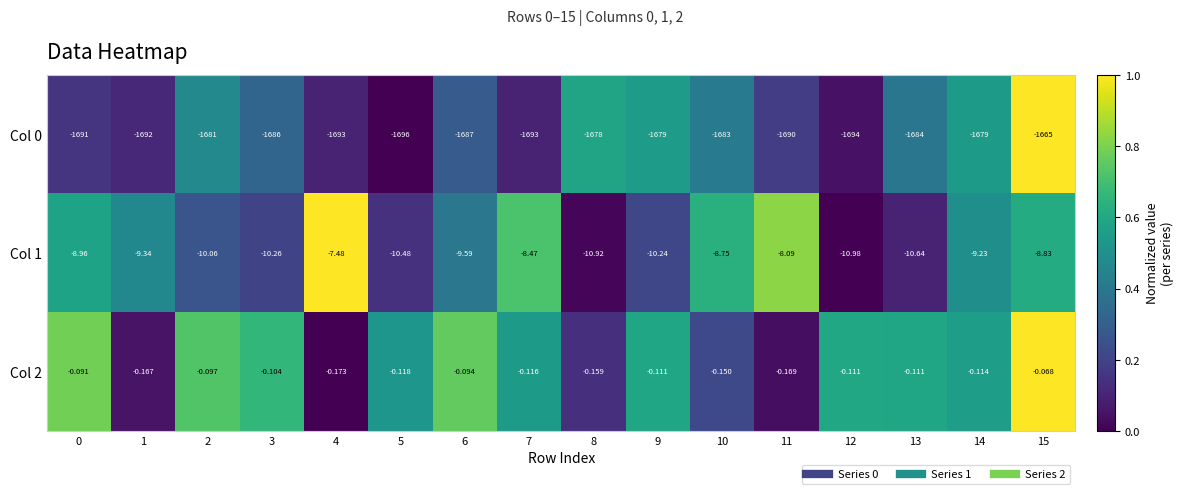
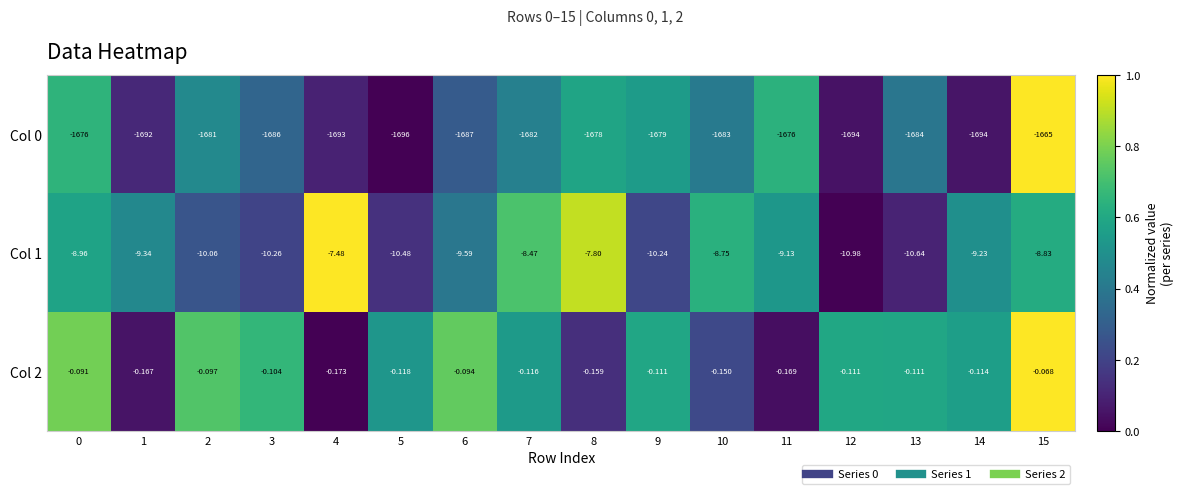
Col 0, 0: -1691 -> -1676
Col 0, 7: -1693 -> -1682
Col 0, 11: -1690 -> -1676
Col 0, 14: -1679 -> -1694
Col 1, 8: -10.92 -> -7.80
Col 1, 11: -8.09 -> -9.13
